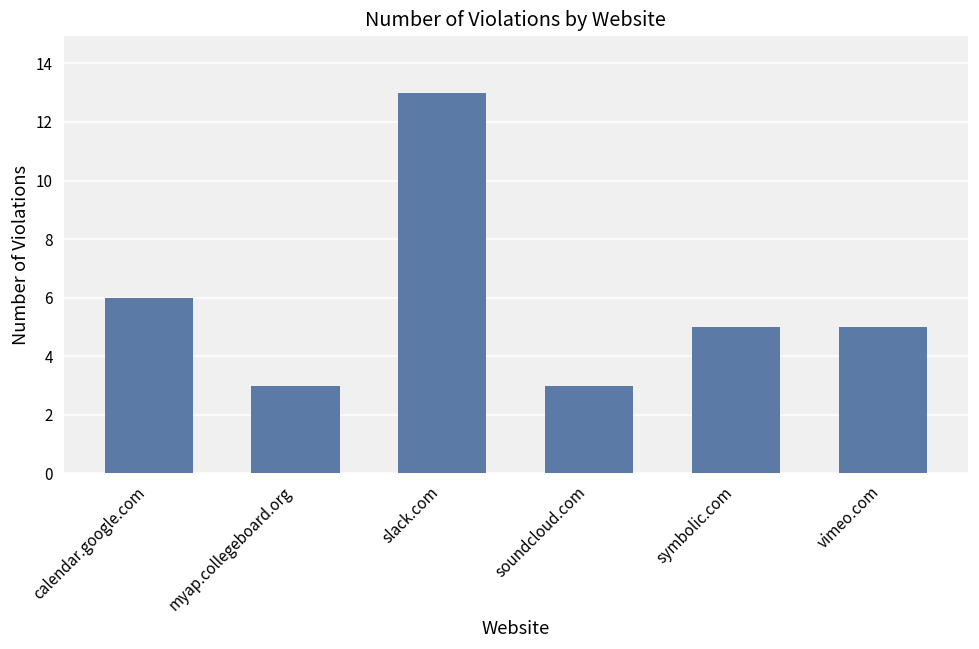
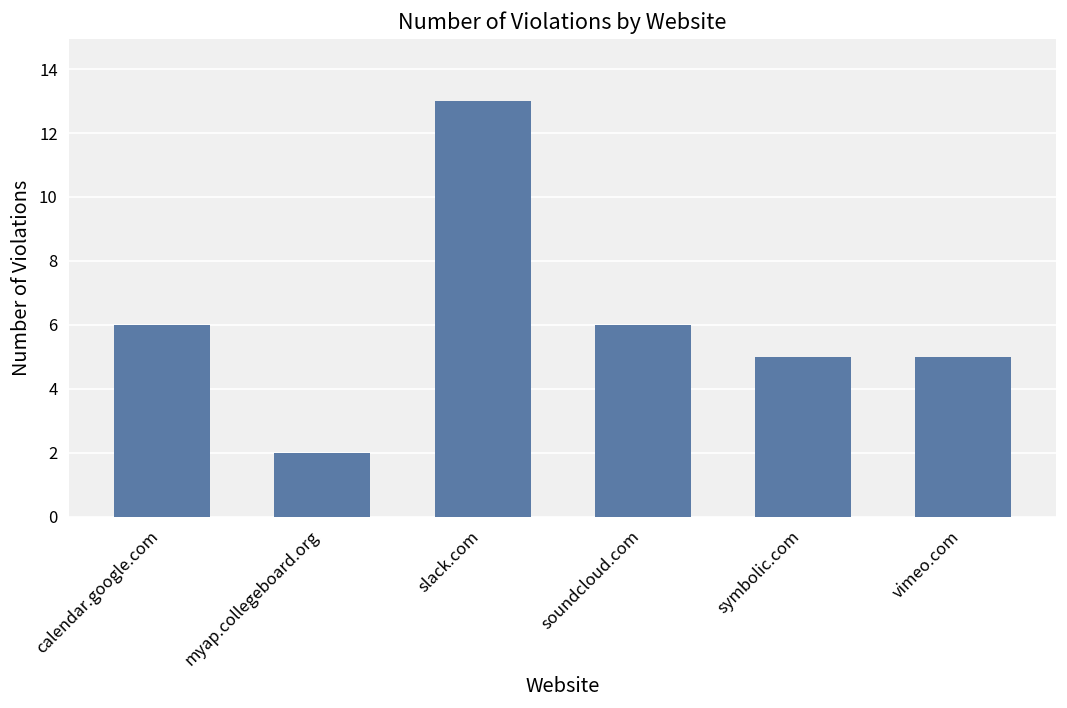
myap.collegeboard.org: 3 -> 2
soundcloud.com: 3 -> 6
